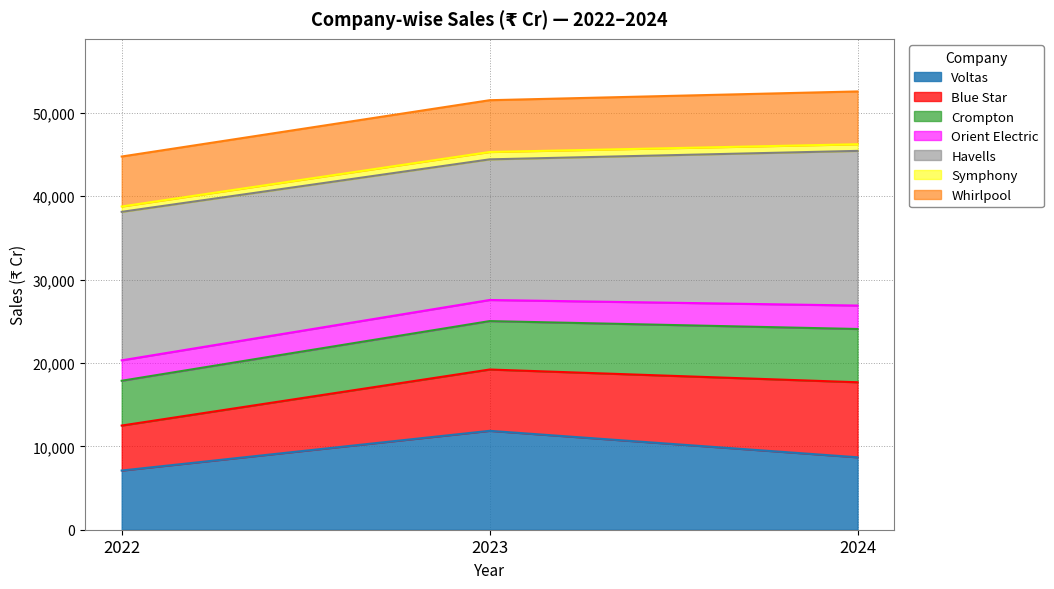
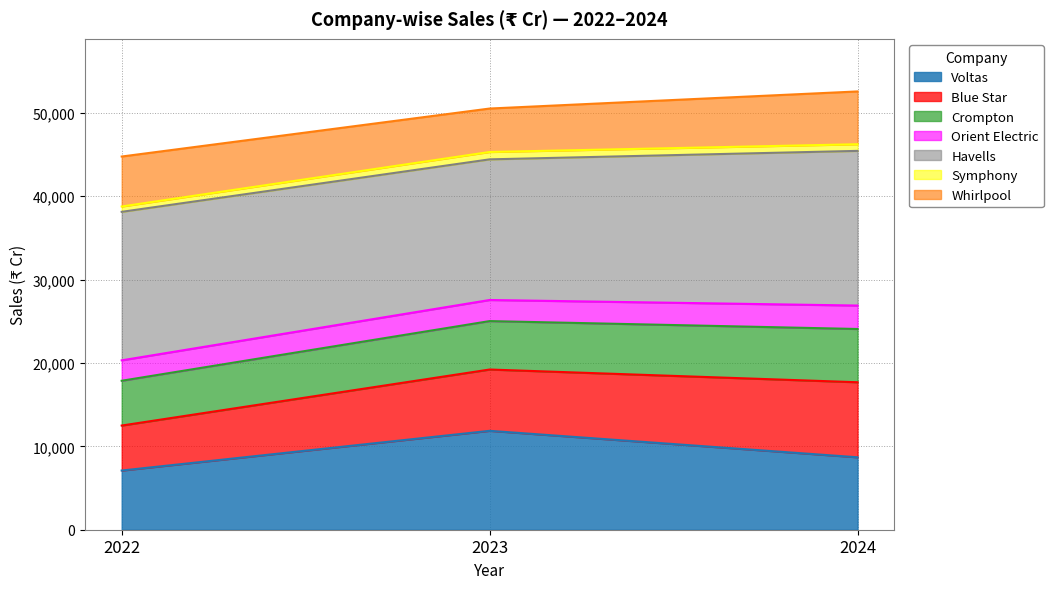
Whirlpool, 2023: 6,000 -> 5,000
